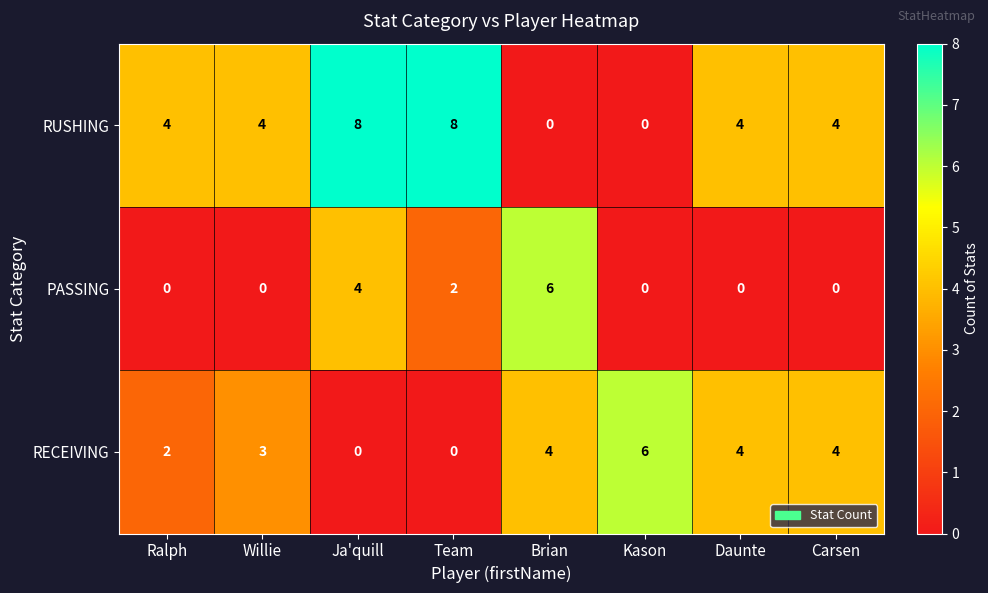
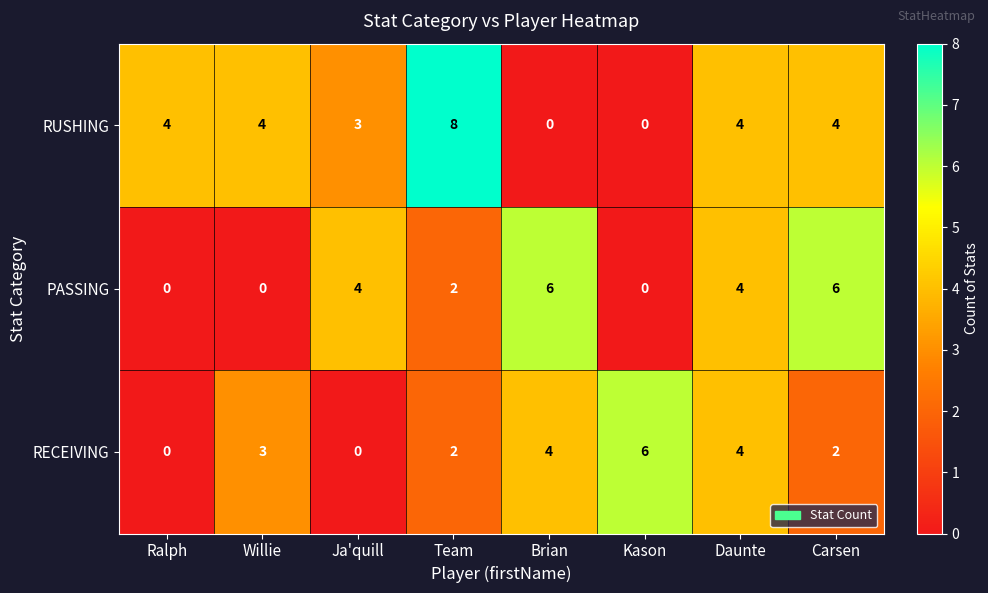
RUSHING, Ja'quill: 8 -> 3
PASSING, Daunte: 0 -> 4
PASSING, Carsen: 0 -> 6
RECEIVING, Ralph: 2 -> 0
RECEIVING, Team: 0 -> 2
RECEIVING, Carsen: 4 -> 2
